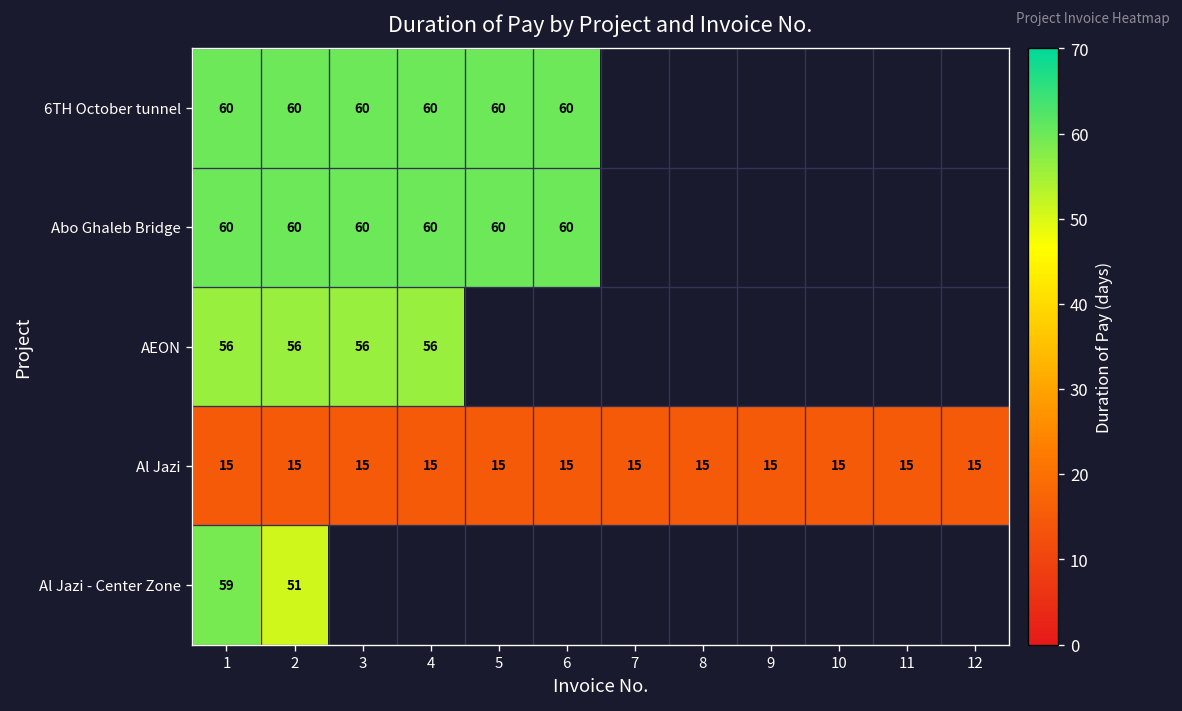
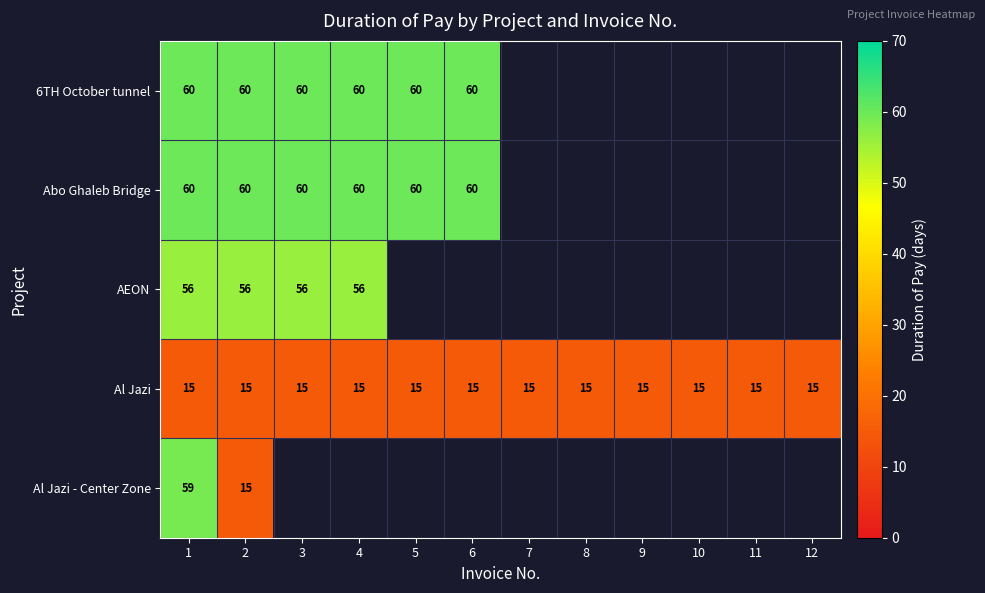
Al Jazi - Center Zone, 2: 51 -> 15
